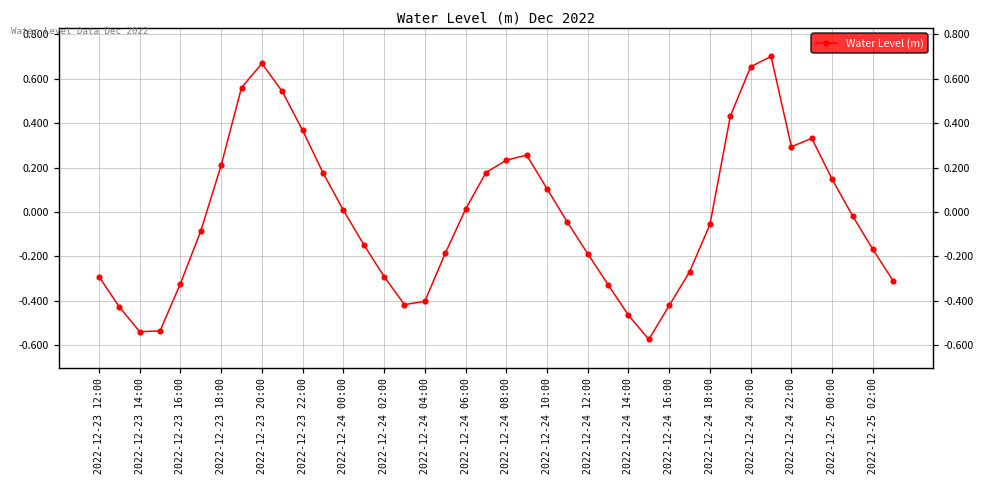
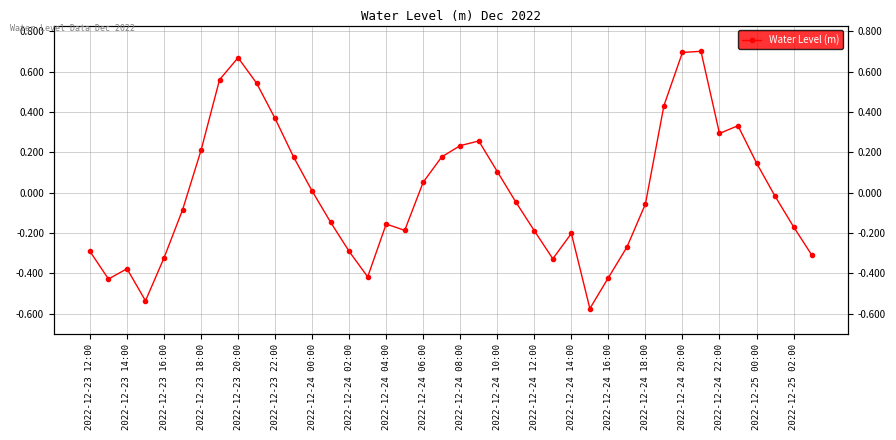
2022-12-23 14:00: -0.54 -> -0.38
2022-12-24 04:00: -0.40 -> -0.16
2022-12-24 06:00: 0.01 -> 0.05
2022-12-24 14:00: -0.47 -> -0.20
2022-12-24 20:00: 0.65 -> 0.69
